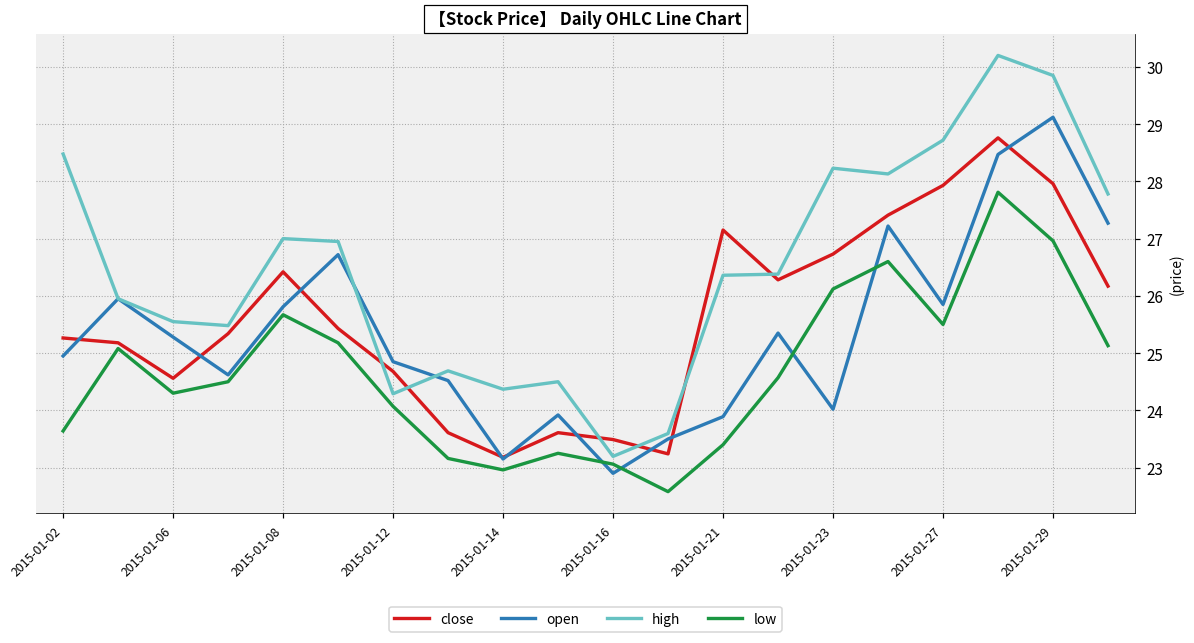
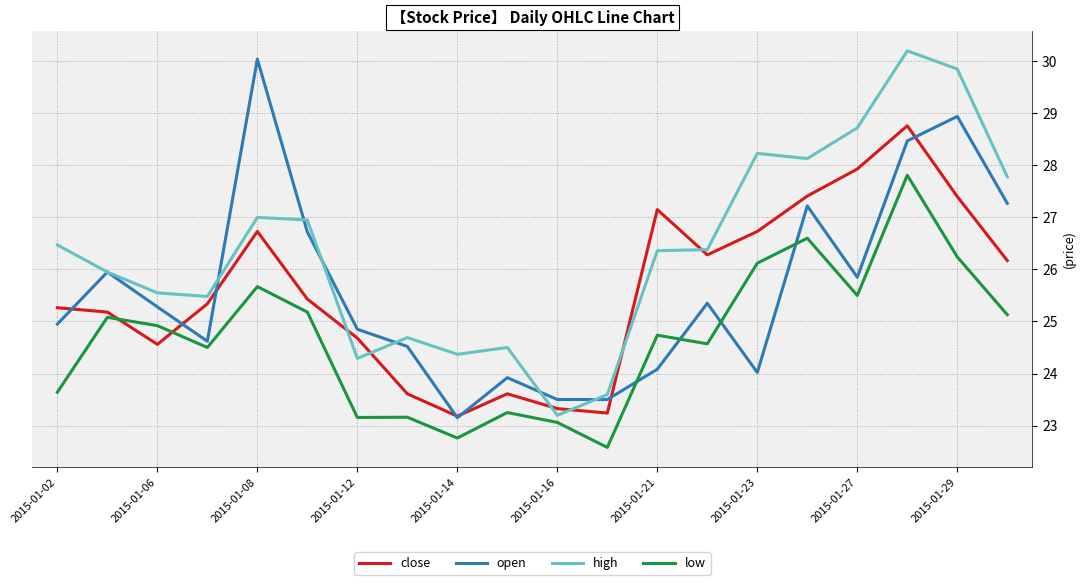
high, 2015-01-02: 28.5 -> 26.5
low, 2015-01-06: 24.3 -> 24.9
close, 2015-01-08: 26.4 -> 26.7
open, 2015-01-08: 25.8 -> 30.0
low, 2015-01-12: 24.1 -> 23.2
low, 2015-01-14: 23.0 -> 22.8
close, 2015-01-16: 23.5 -> 23.3
open, 2015-01-16: 22.9 -> 23.5
open, 2015-01-21: 23.9 -> 24.1
low, 2015-01-21: 23.4 -> 24.7
close, 2015-01-29: 28.0 -> 27.4
open, 2015-01-29: 29.1 -> 28.9
low, 2015-01-29: 27.0 -> 26.2
